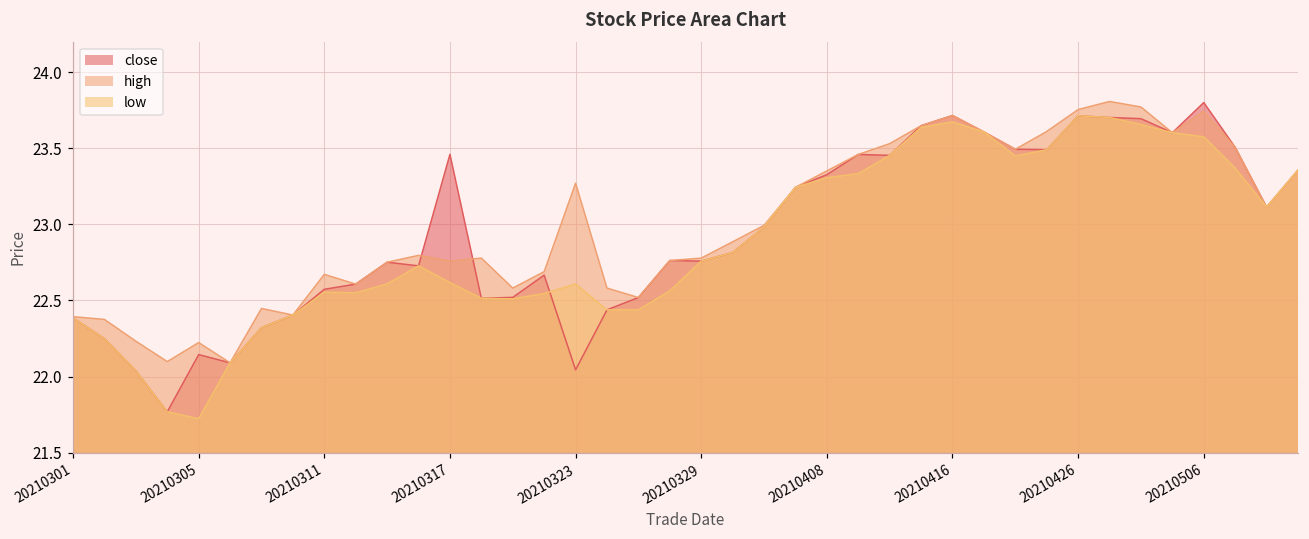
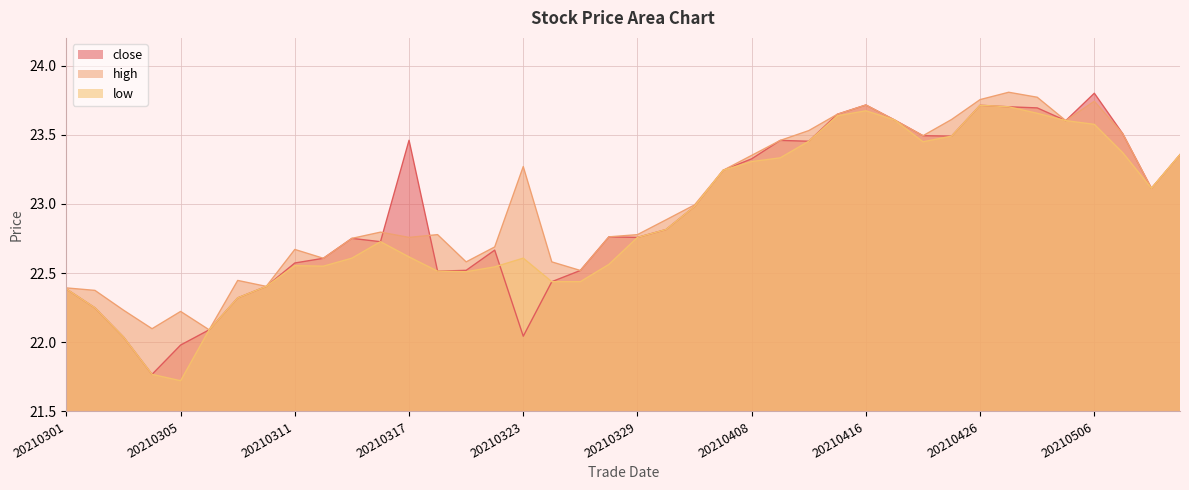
close, 20210305: 22.14 -> 21.98
